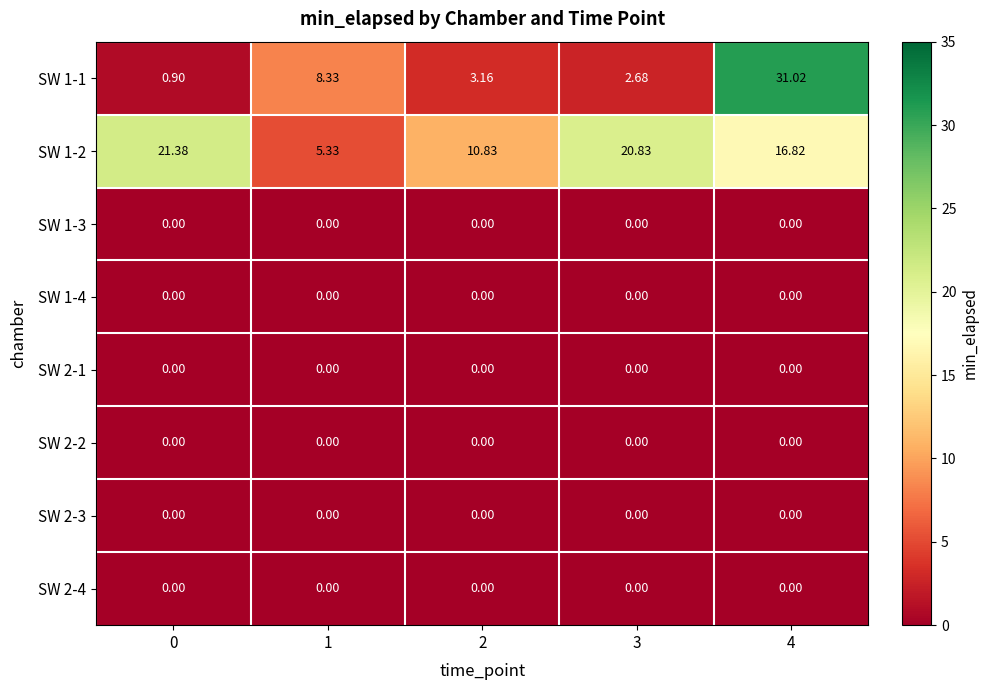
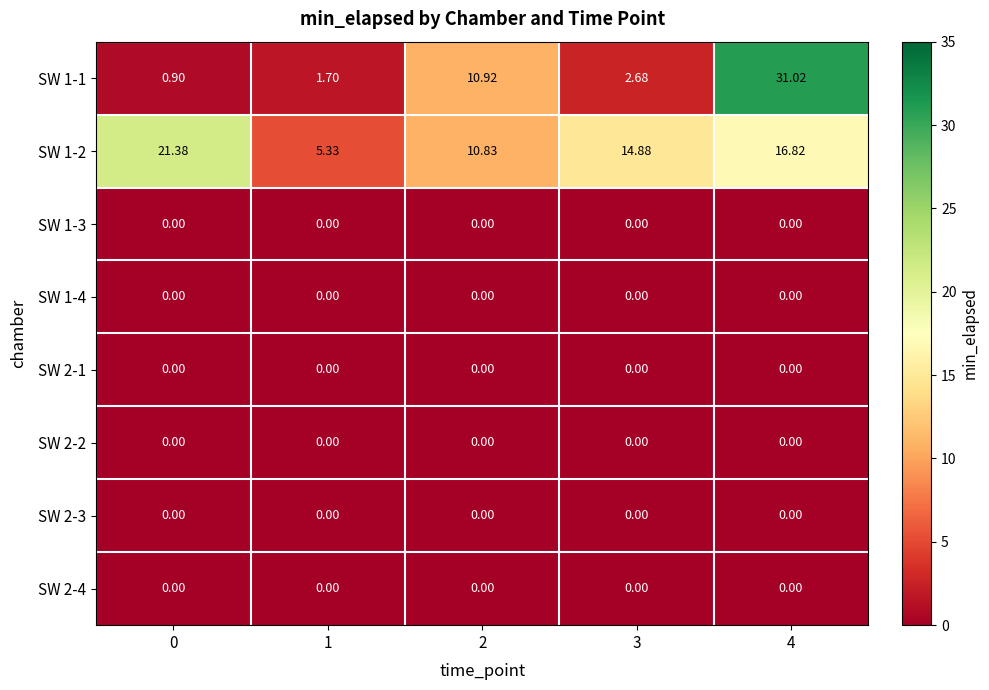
SW 1-1, 1: 8.33 -> 1.70
SW 1-1, 2: 3.16 -> 10.92
SW 1-2, 3: 20.83 -> 14.88
